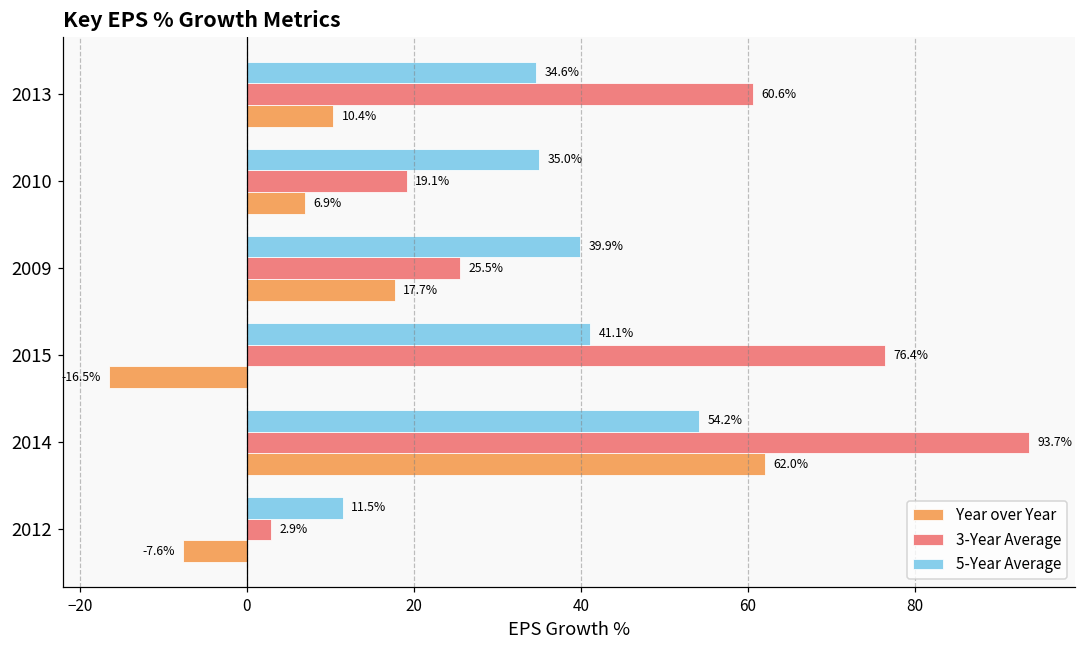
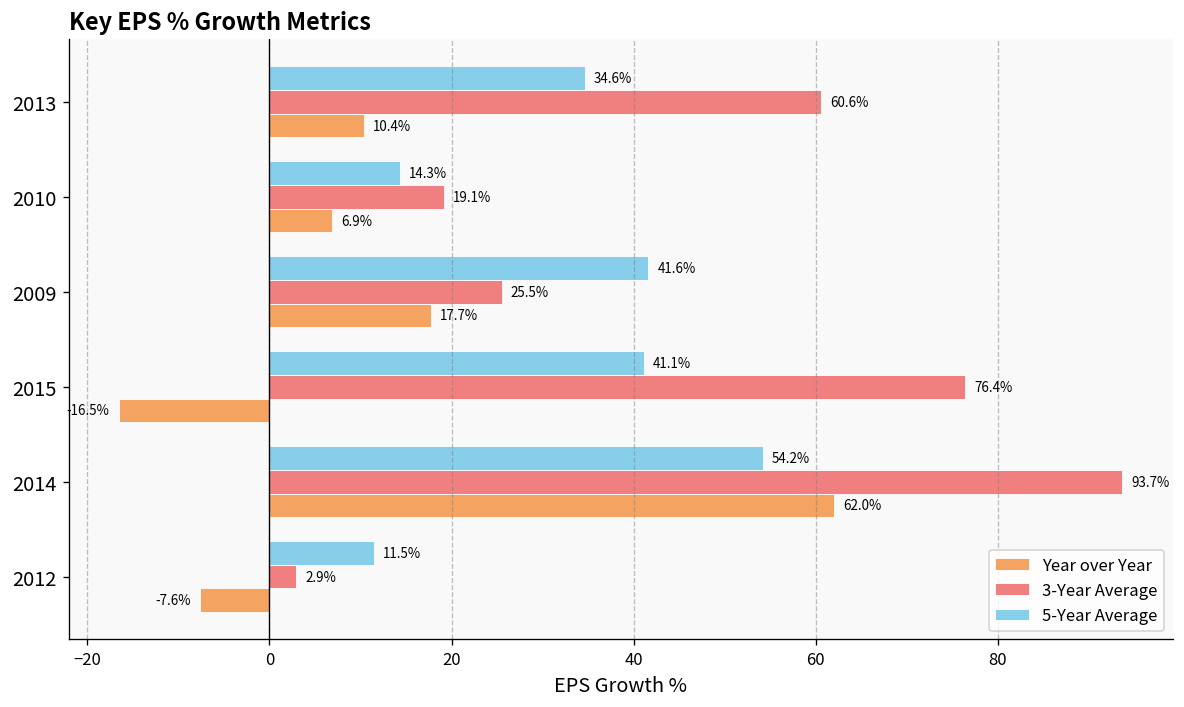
5-Year Average, 2010: 35.0% -> 14.3%
5-Year Average, 2009: 39.9% -> 41.6%
